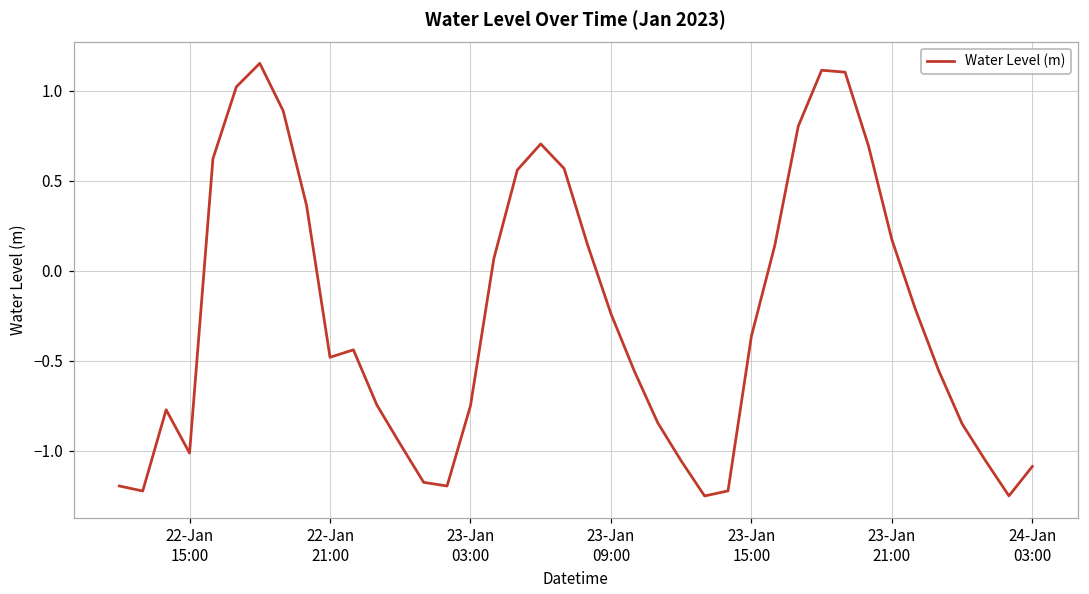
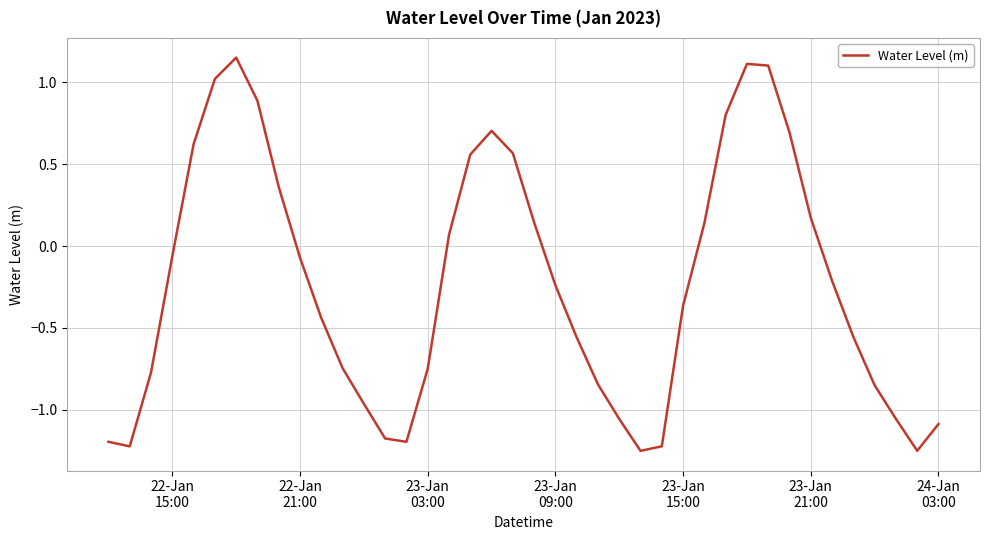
22-Jan 15:00: -1.01 -> -0.06
22-Jan 21:00: -0.48 -> -0.07
